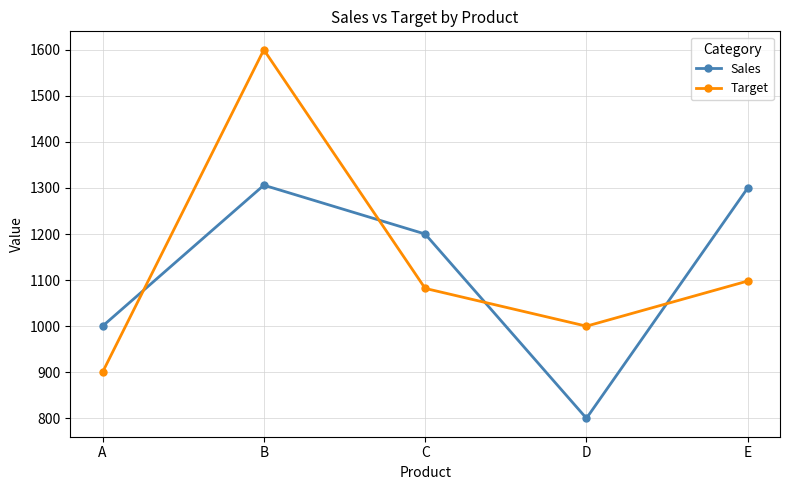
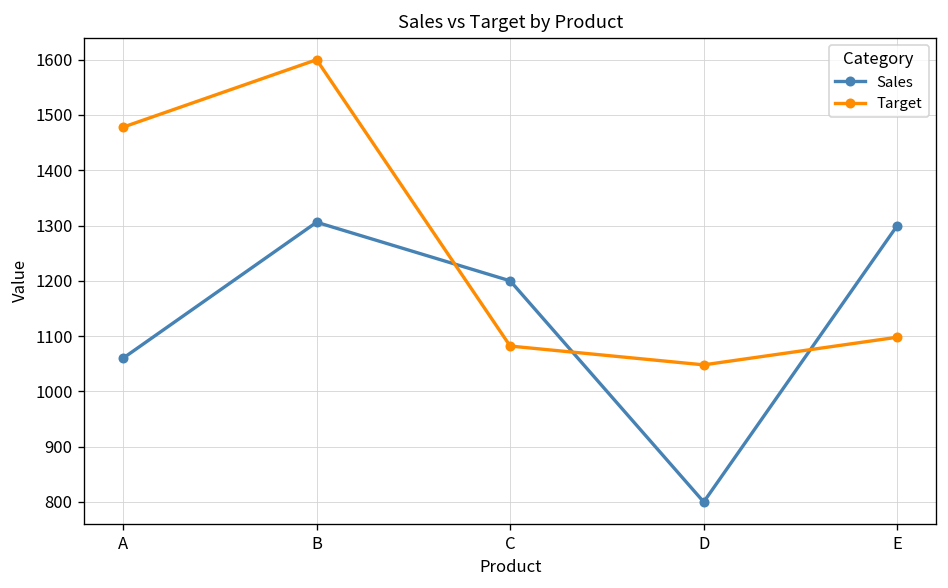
Sales, A: 1000 -> 1060
Target, A: 900 -> 1480
Target, D: 1000 -> 1050
